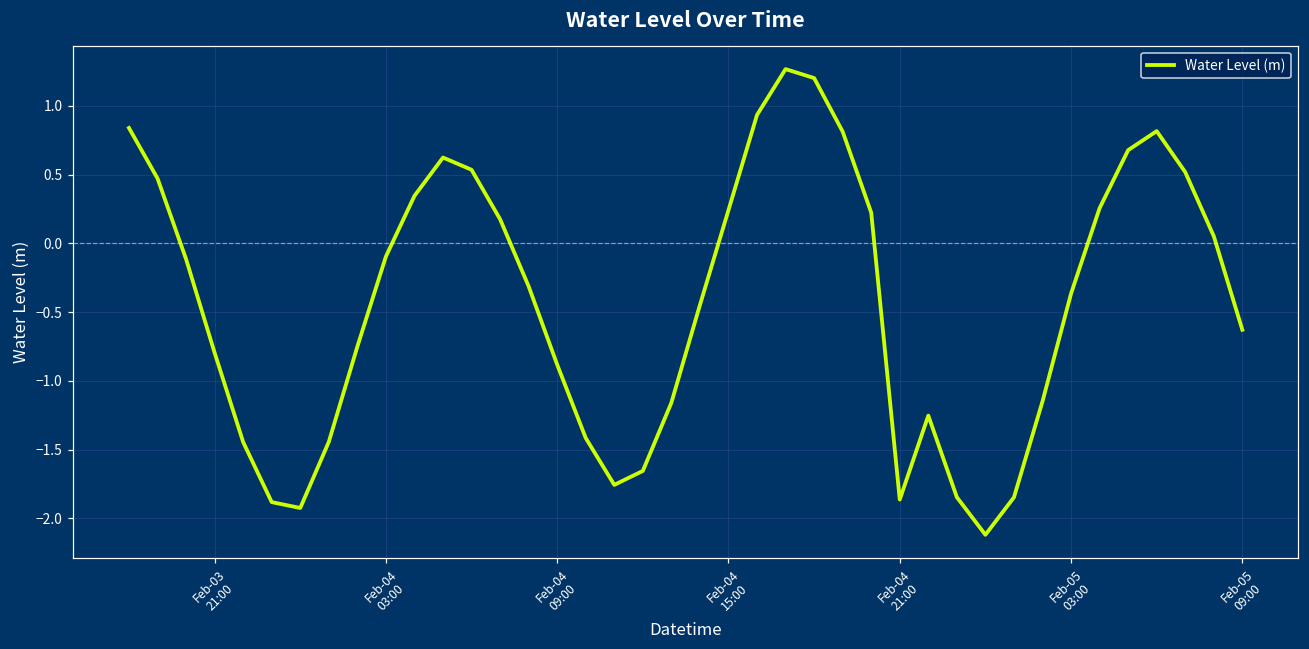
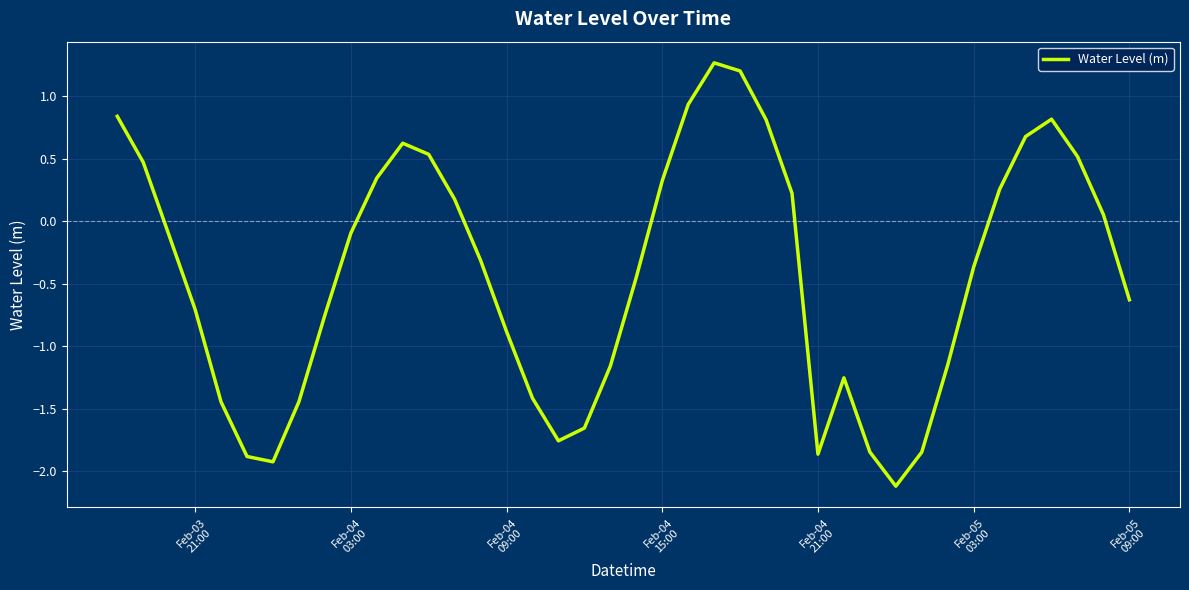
Feb-03 21:00: -0.80 -> -0.71
Feb-04 15:00: 0.24 -> 0.32
